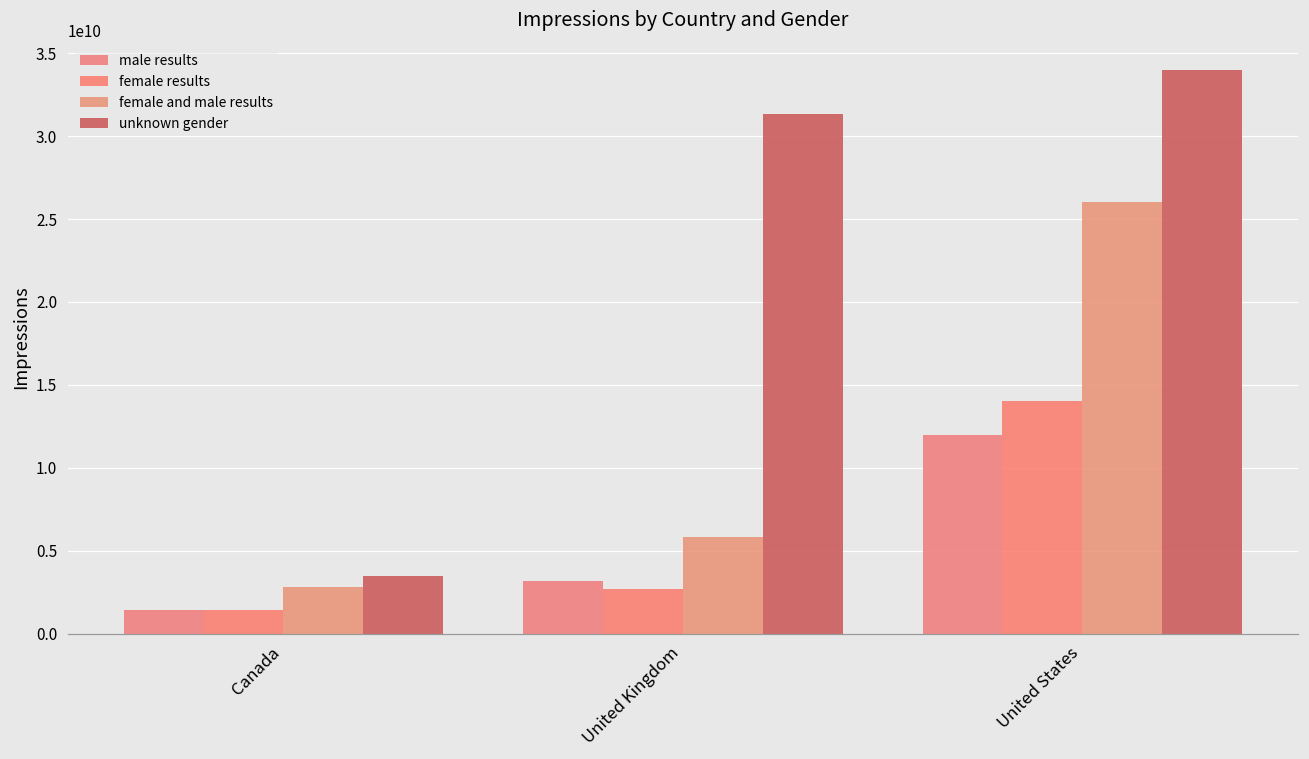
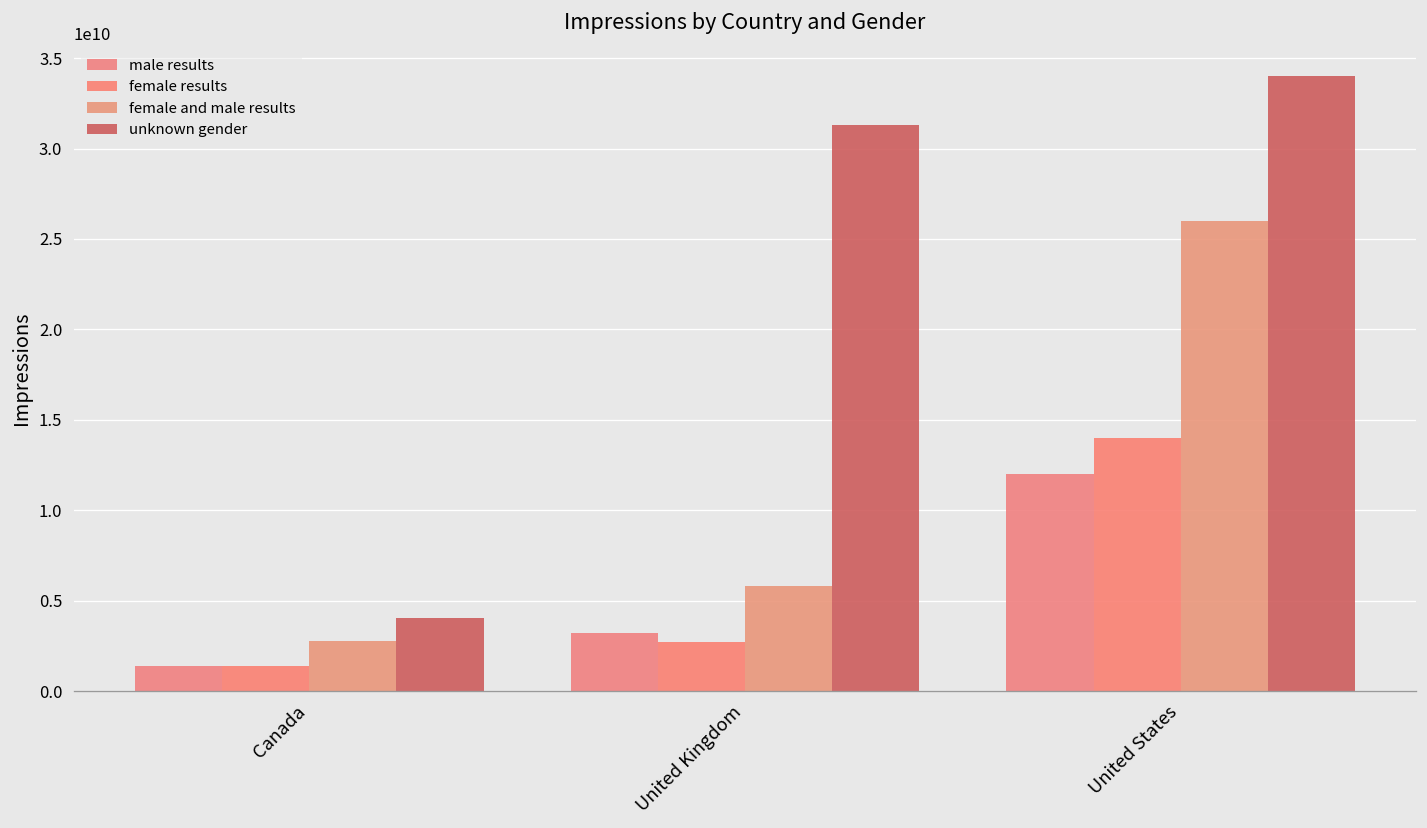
unknown gender, Canada: 3500000000 -> 4100000000
